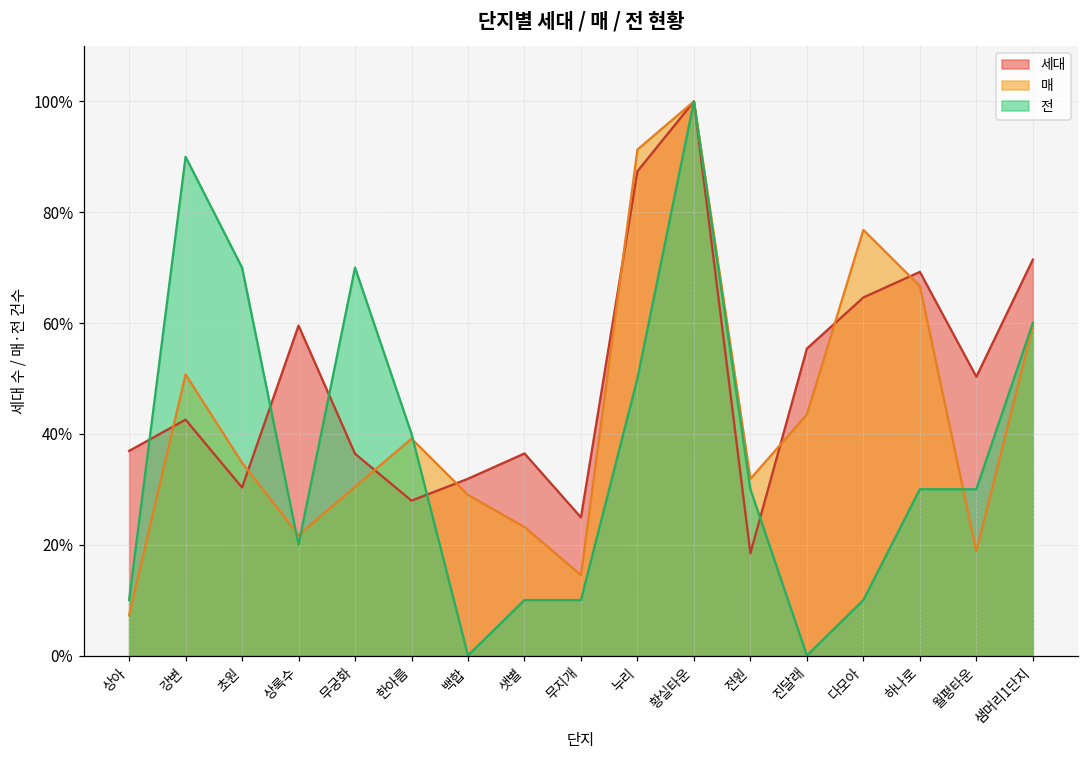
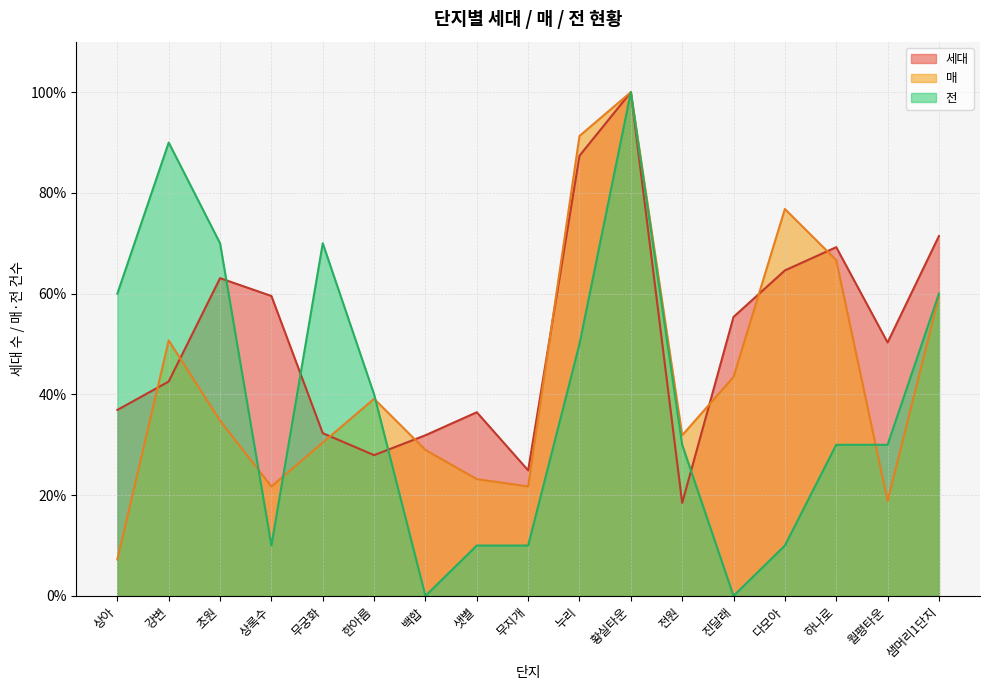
전, 상아: 10% -> 60%
세대, 초원: 30% -> 63%
전, 상록수: 20% -> 10%
세대, 무궁화: 36% -> 32%
매, 무지개: 14% -> 22%
